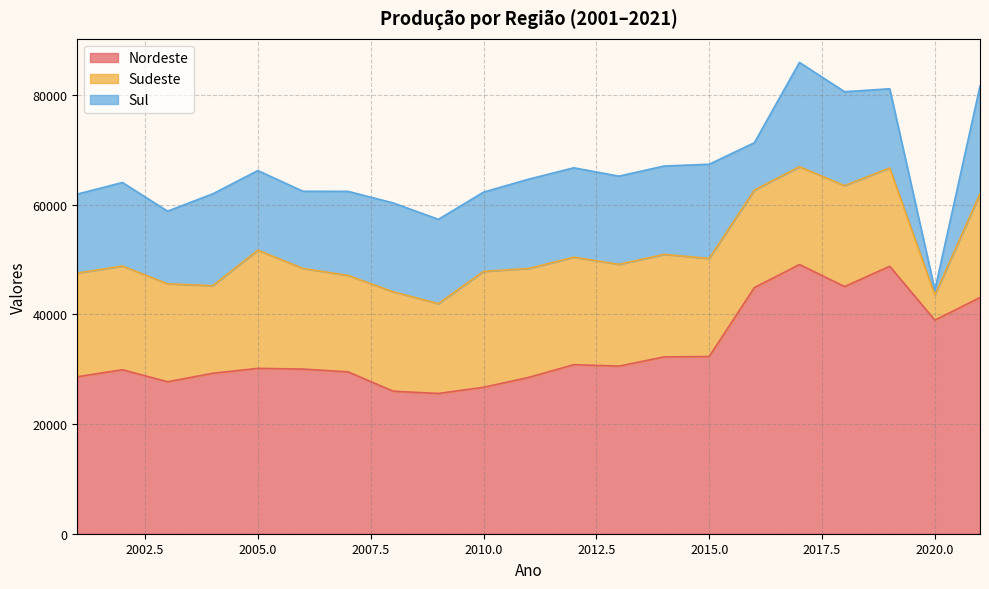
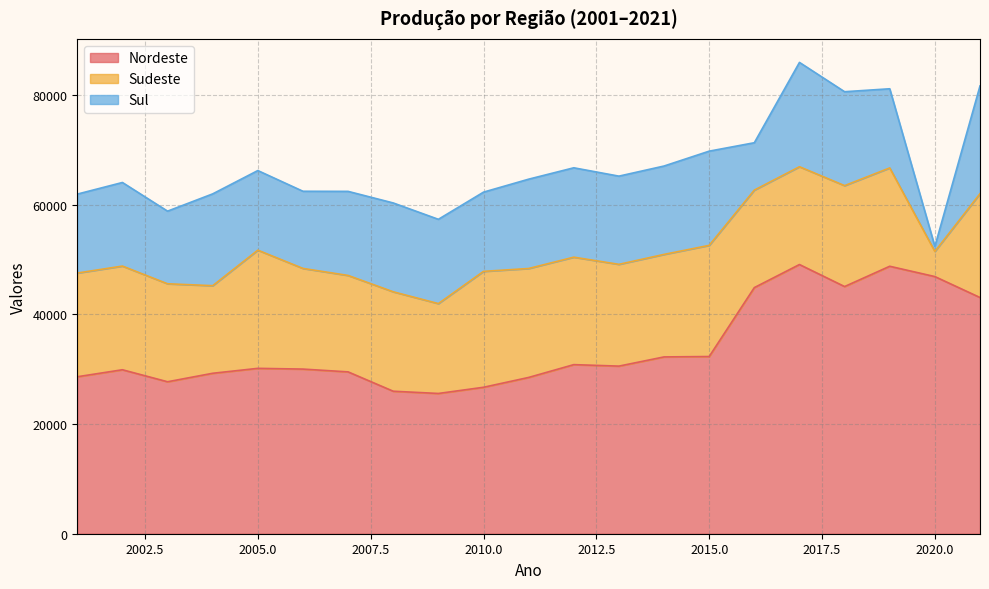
Sudeste, 2015.0: 18000 -> 20000
Nordeste, 2020.0: 39000 -> 47000
